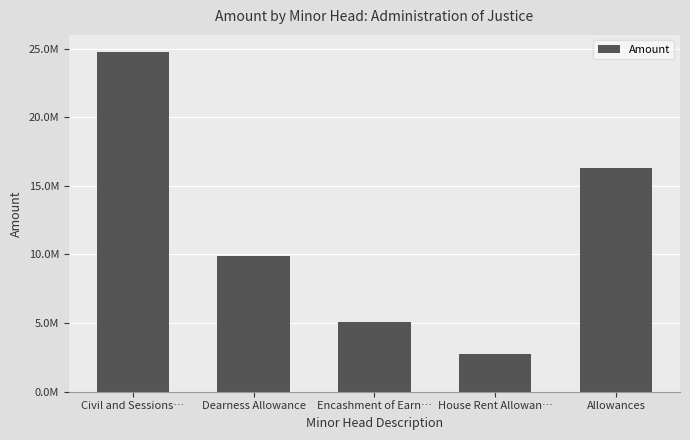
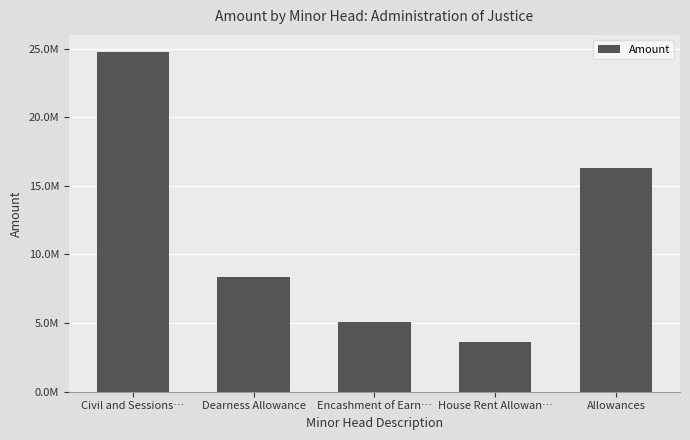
Dearness Allowance: 9900000 -> 8400000
House Rent Allowan…: 2800000 -> 3600000
